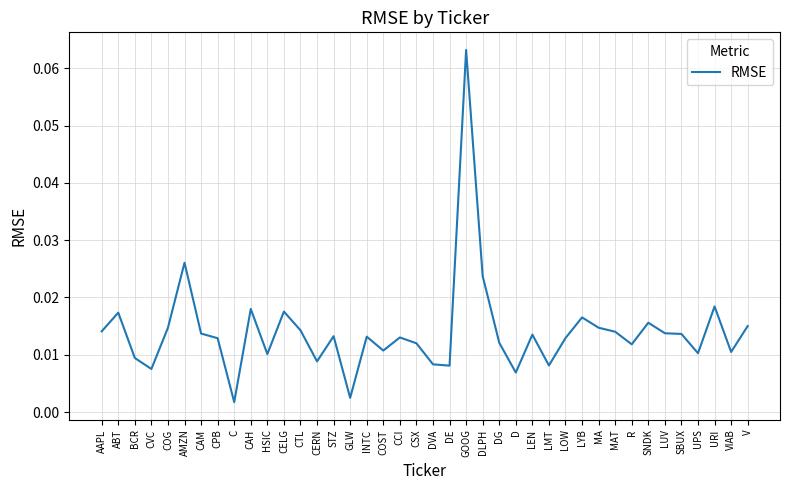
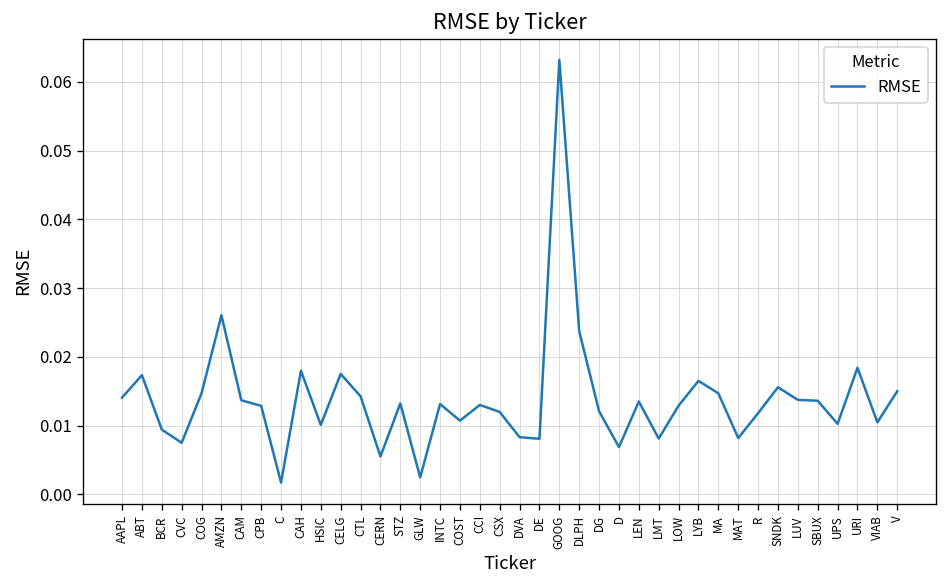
CERN: 0.009 -> 0.006
MAT: 0.014 -> 0.008
